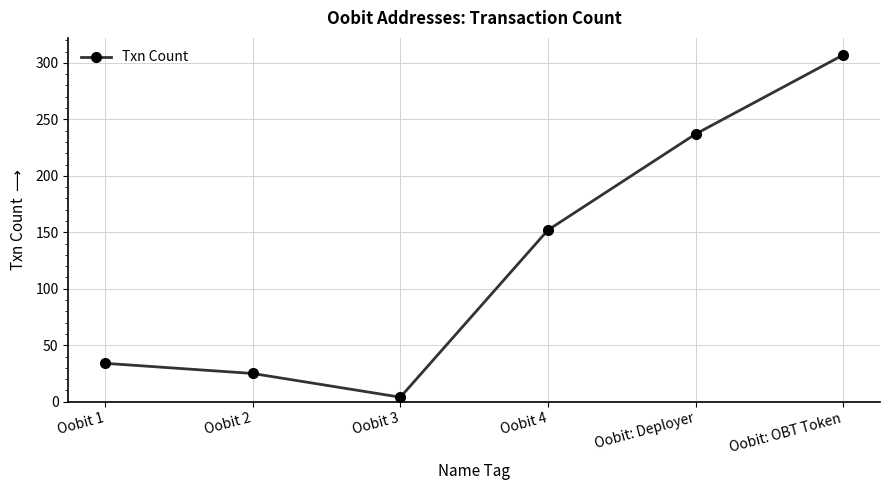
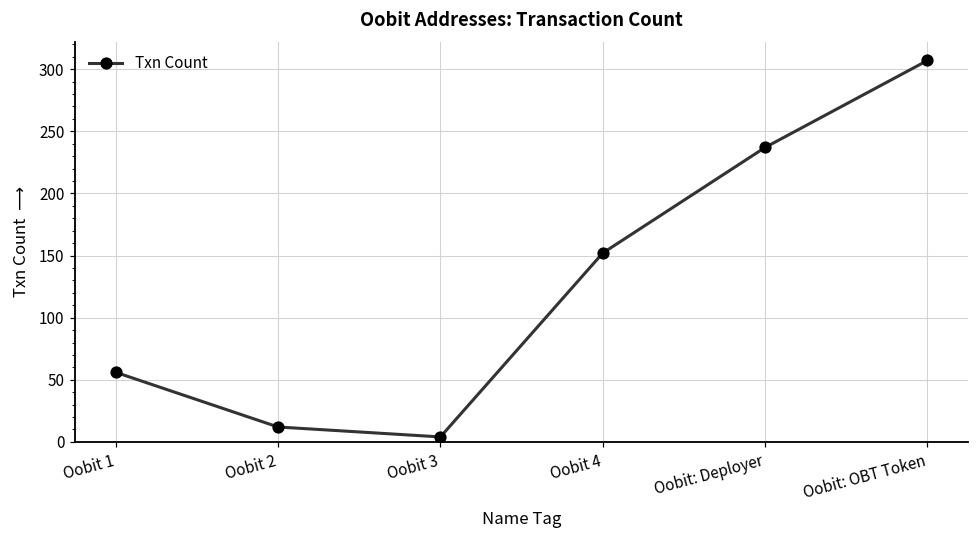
Oobit 1: 34 -> 56
Oobit 2: 25 -> 12
